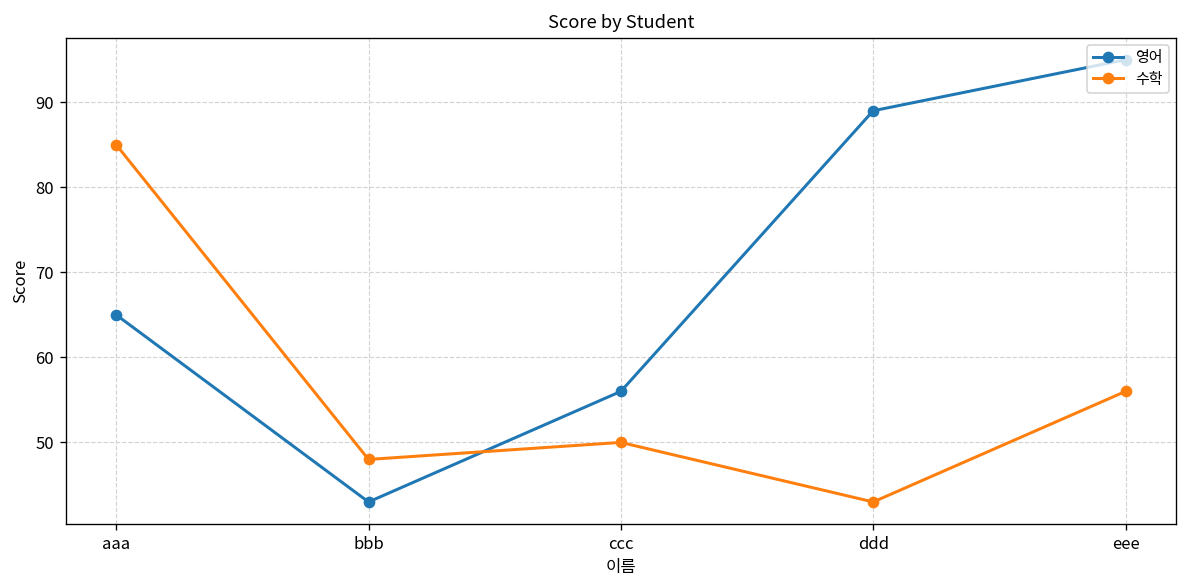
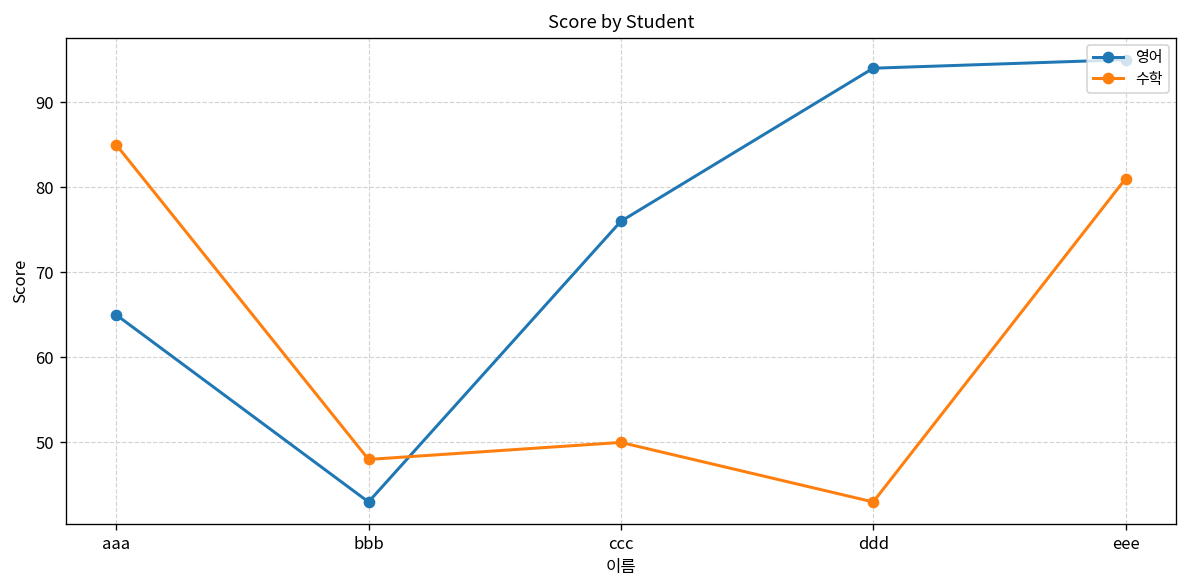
영어, ccc: 56 -> 76
영어, ddd: 89 -> 94
수학, eee: 56 -> 81
